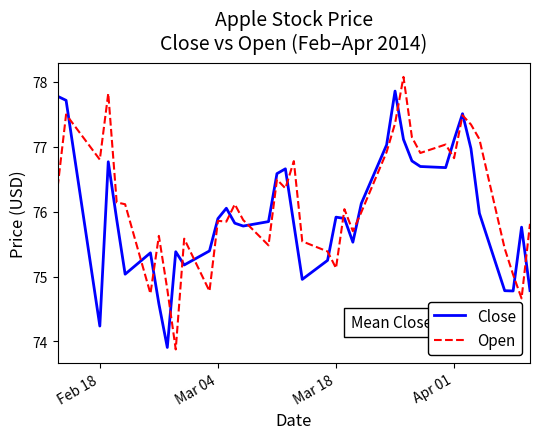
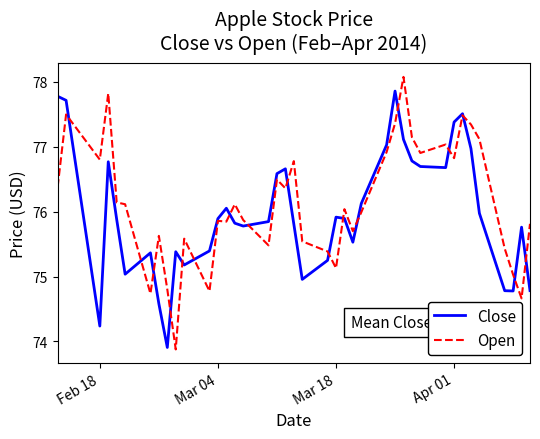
Close, Apr 01: 77.1 -> 77.4
